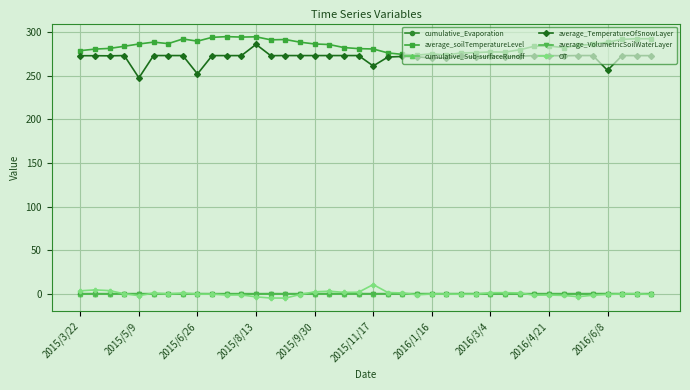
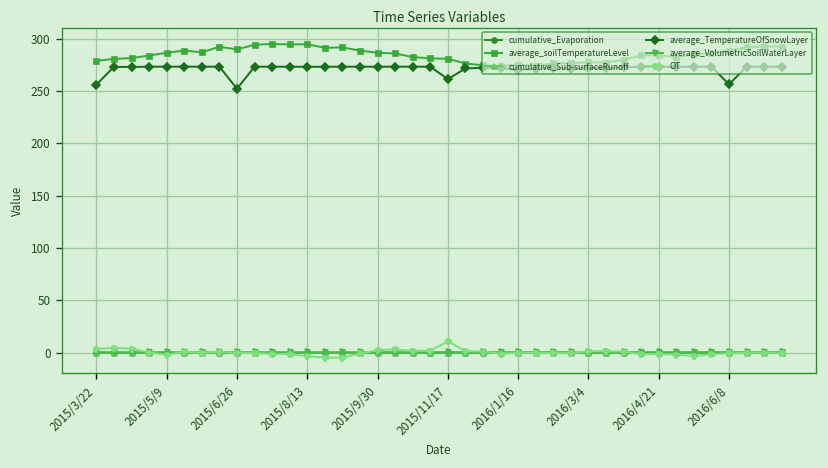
average_TemperatureOfSnowLayer, 2015/3/22: 270 -> 260
average_TemperatureOfSnowLayer, 2015/5/9: 250 -> 270
average_TemperatureOfSnowLayer, 2015/8/13: 290 -> 270
